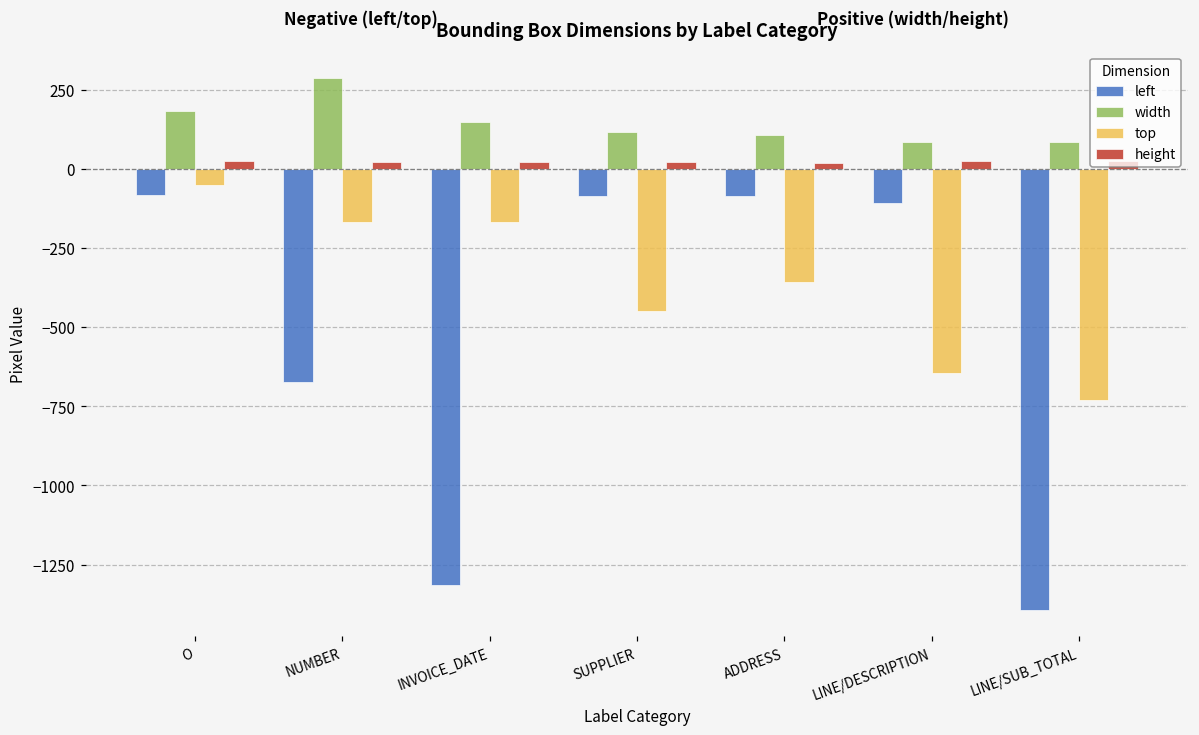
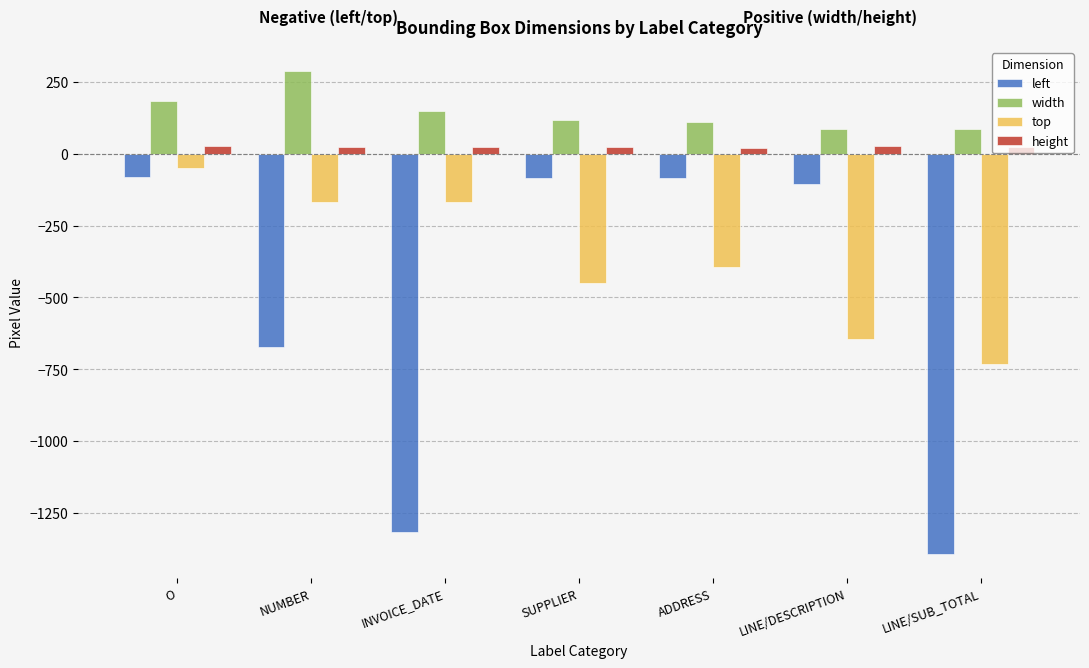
top, ADDRESS: -360 -> -400
